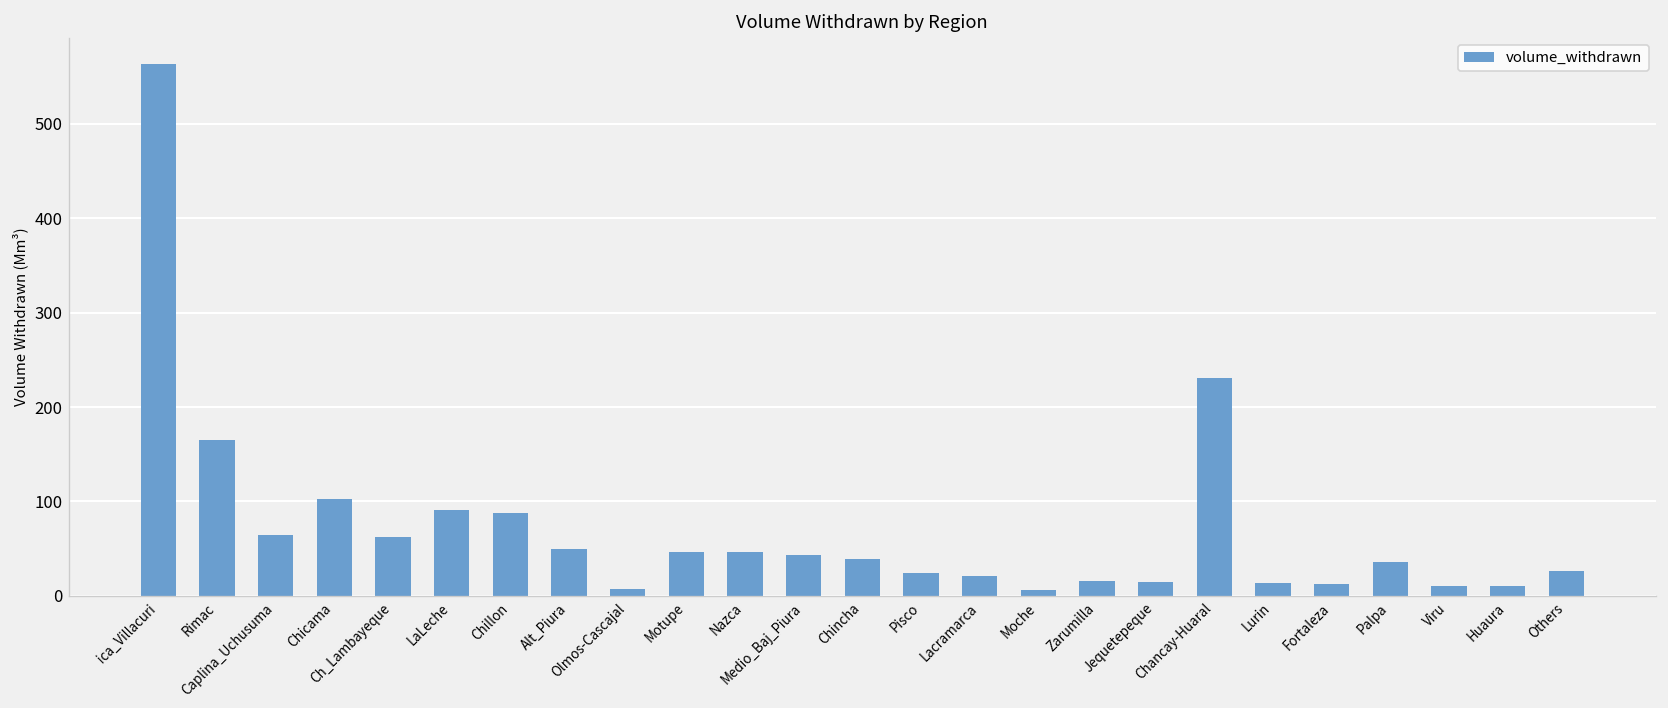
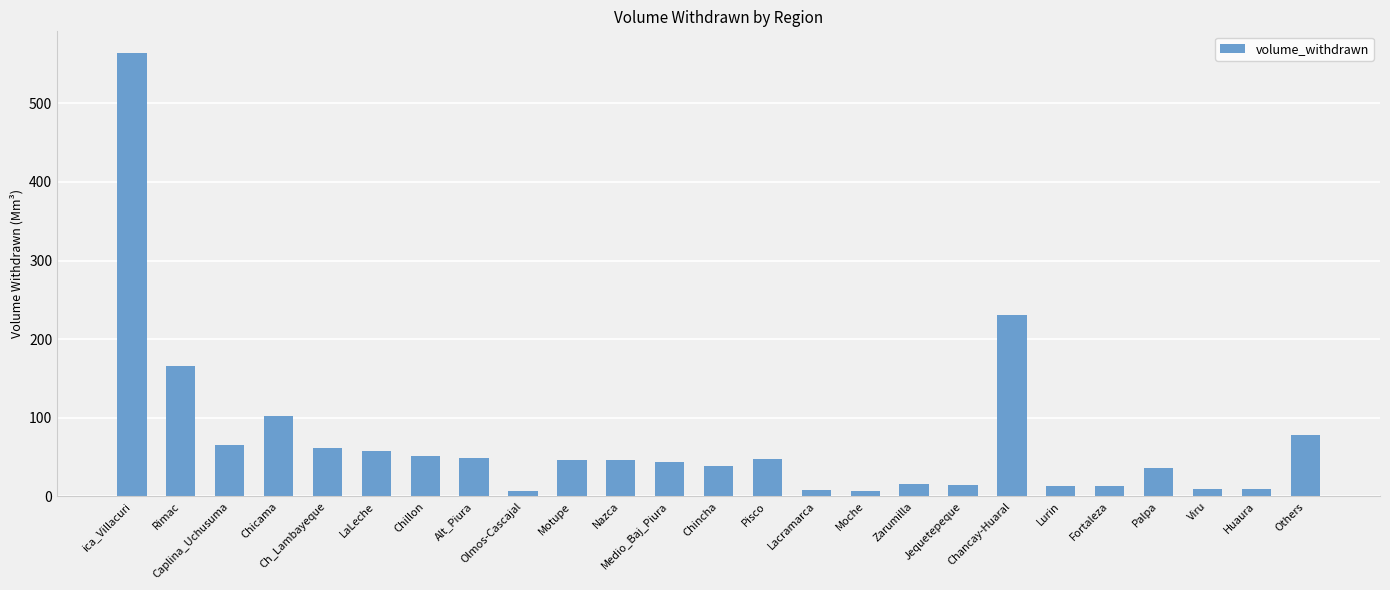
LaLeche: 90 -> 60
Chillon: 90 -> 50
Pisco: 20 -> 50
Lacramarca: 20 -> 10
Others: 30 -> 80
